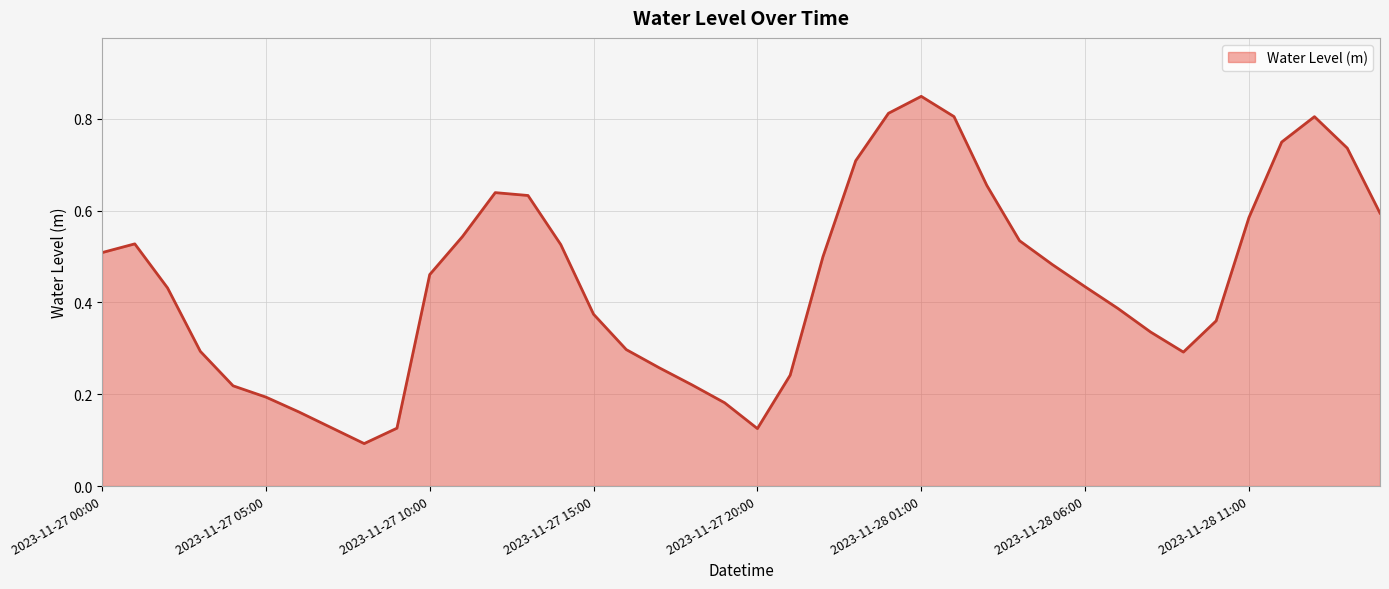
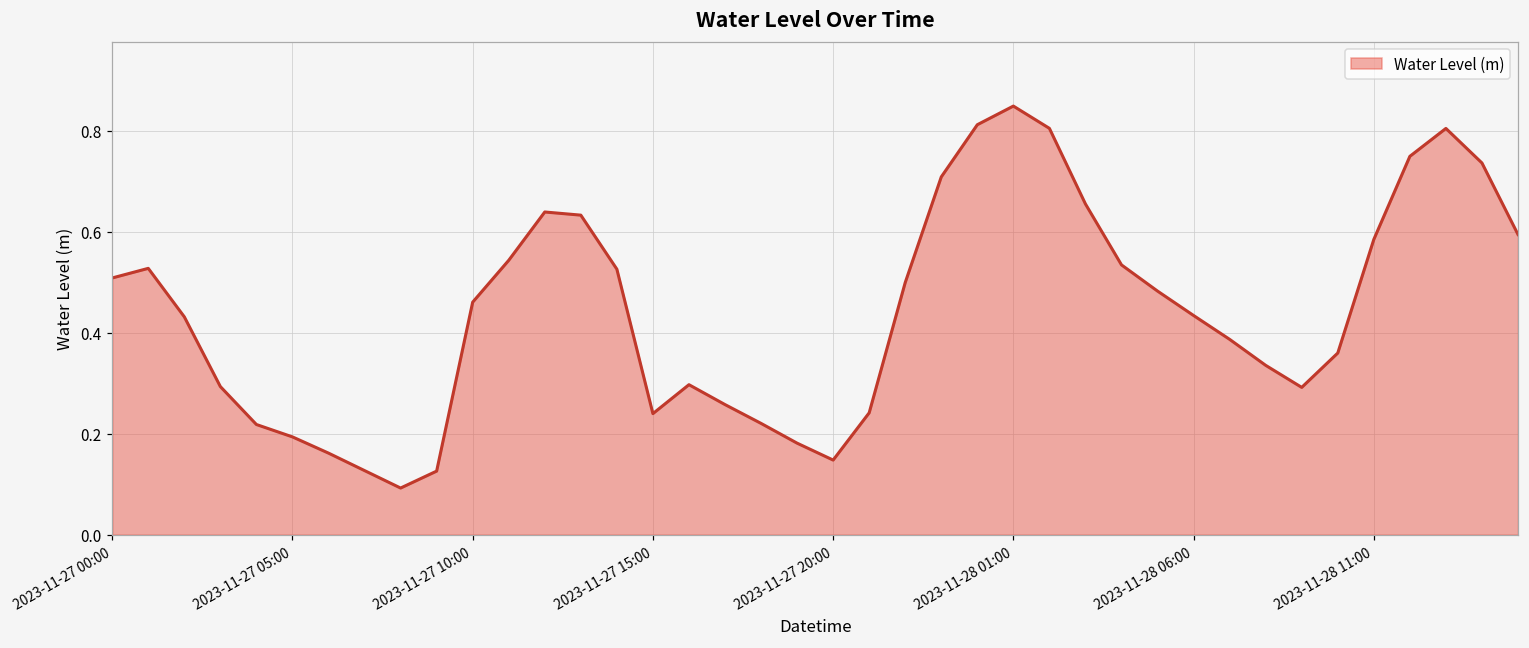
2023-11-27 15:00: 0.37 -> 0.24
2023-11-27 20:00: 0.13 -> 0.15
